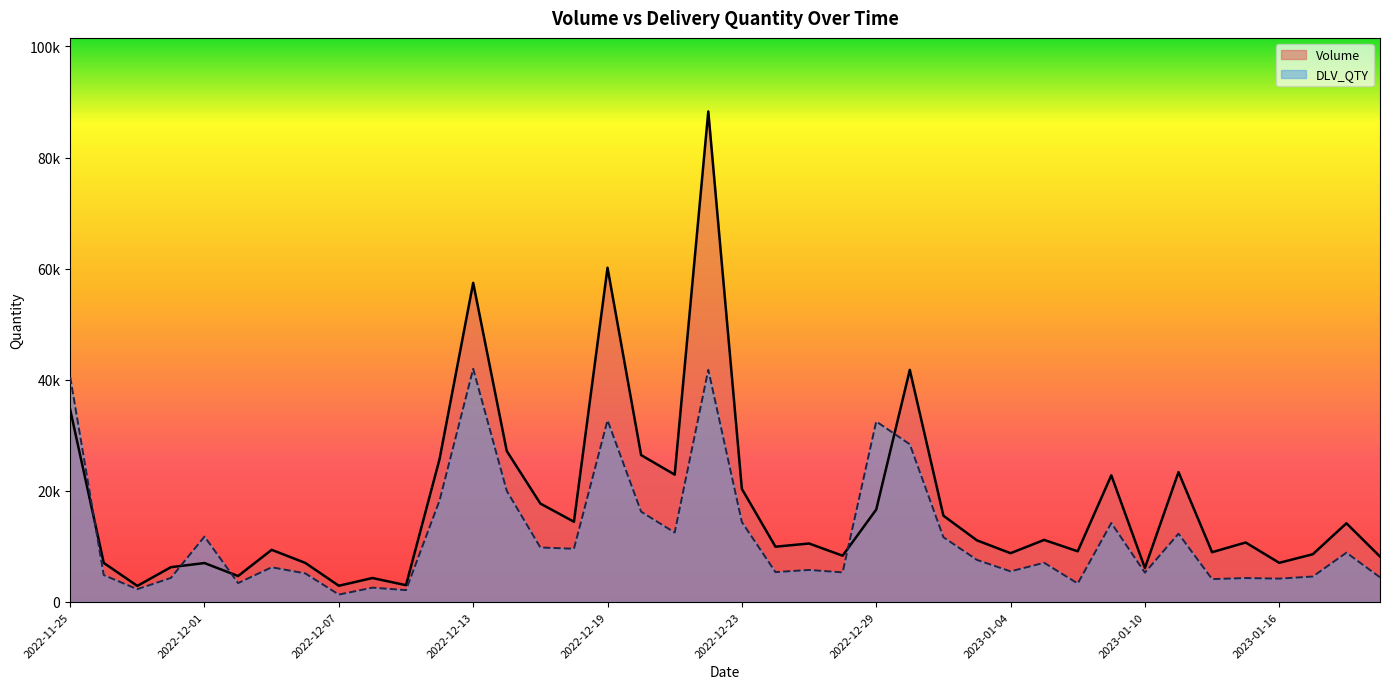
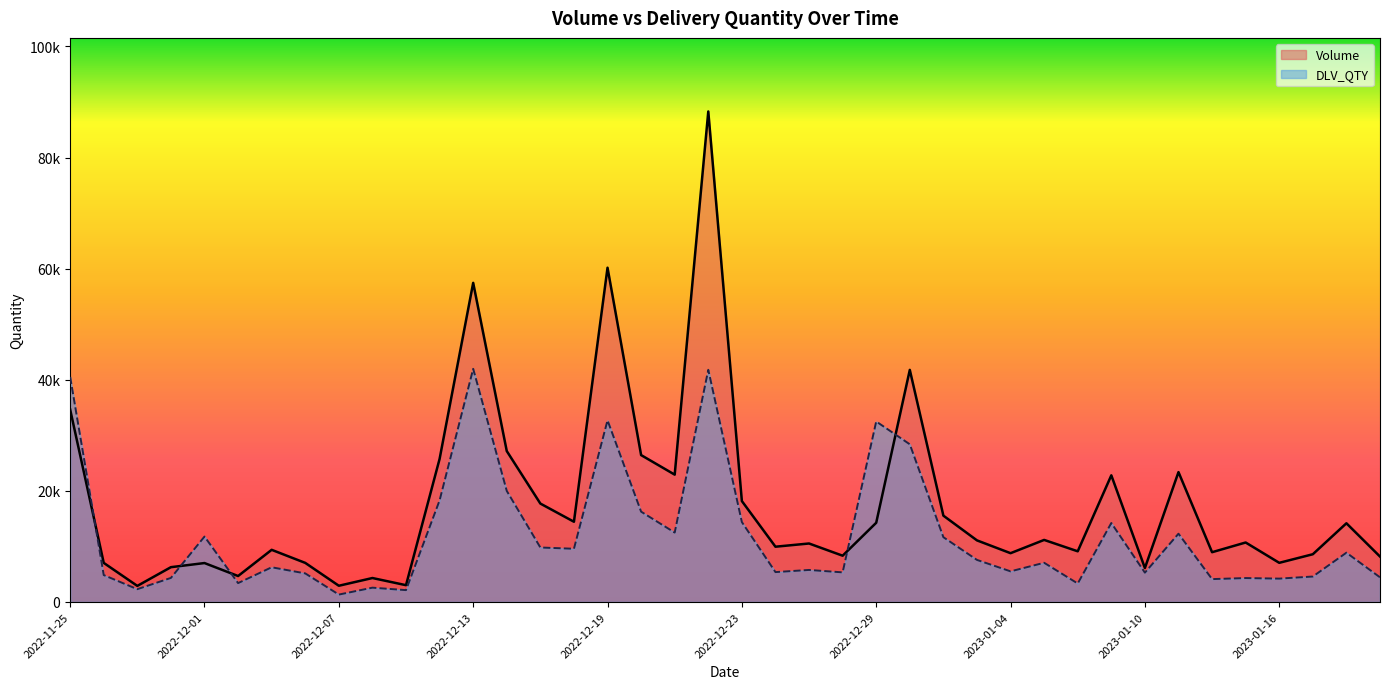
Volume, 2022-12-23: 20000 -> 18000
Volume, 2022-12-29: 17000 -> 14000
